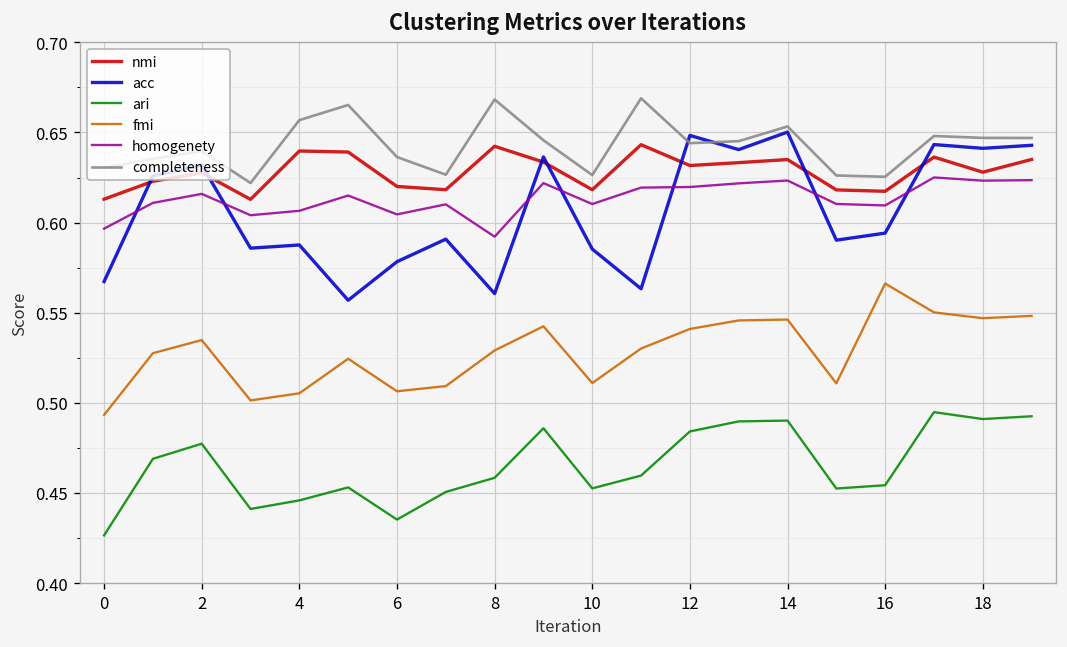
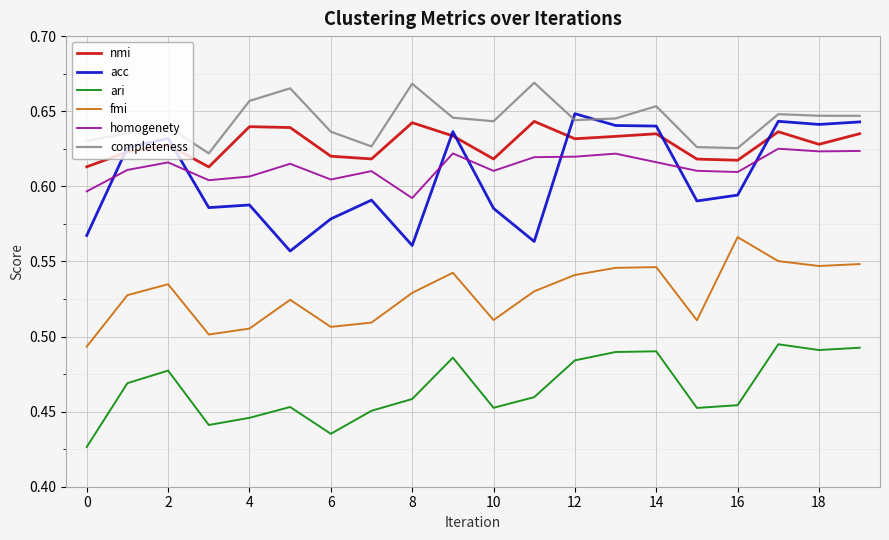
completeness, 10: 0.626 -> 0.643
acc, 14: 0.650 -> 0.640
homogenety, 14: 0.623 -> 0.616
